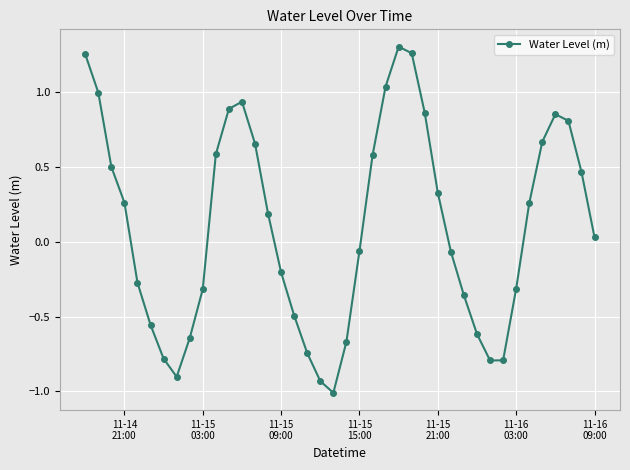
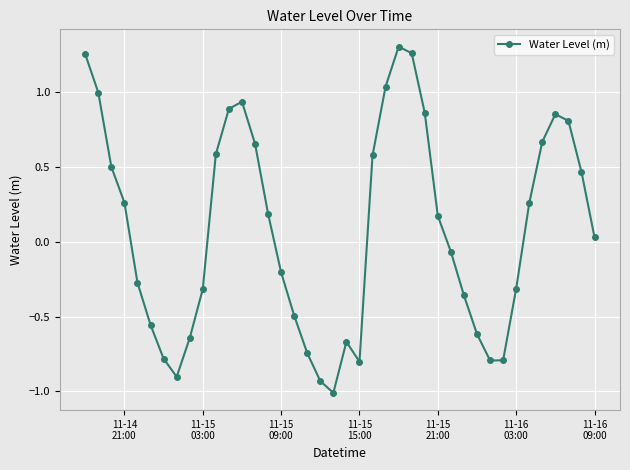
11-15 15:00: -0.06 -> -0.80
11-15 21:00: 0.33 -> 0.17
